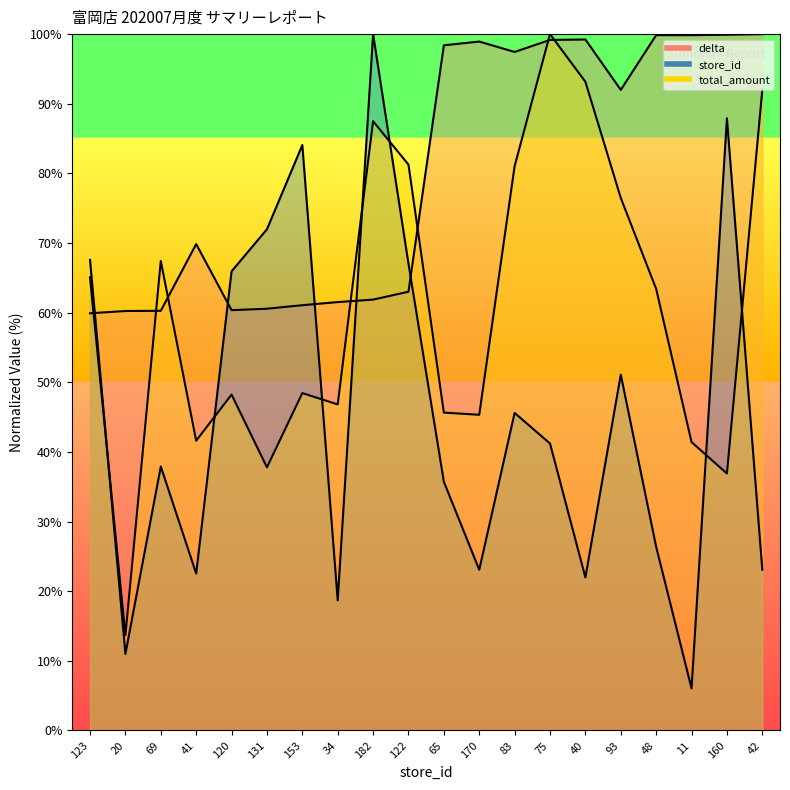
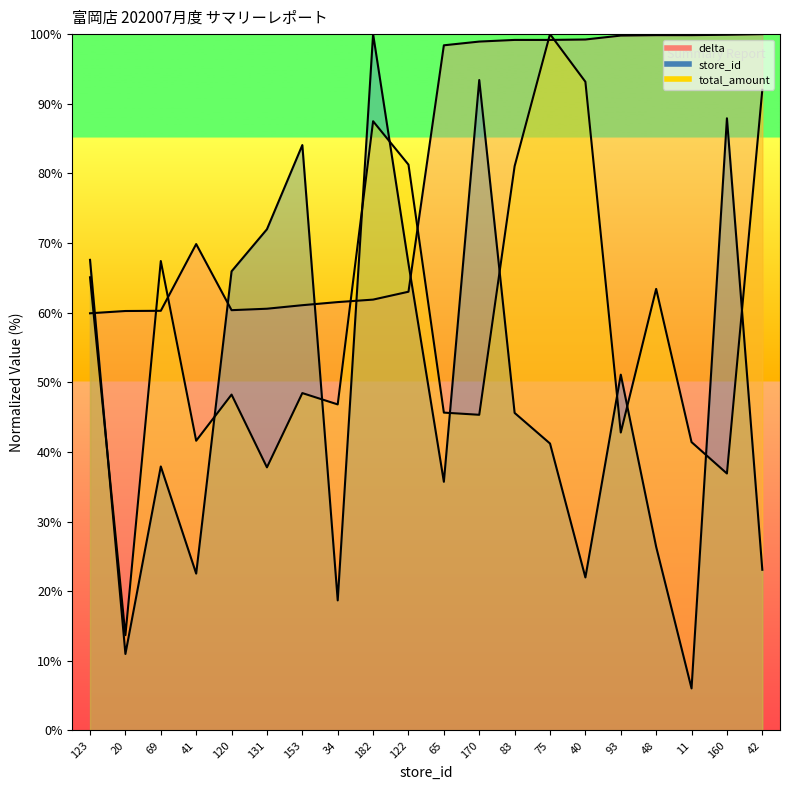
store_id, 170: 23% -> 93%
delta, 83: 97% -> 99%
delta, 93: 92% -> 100%
total_amount, 93: 76% -> 43%
